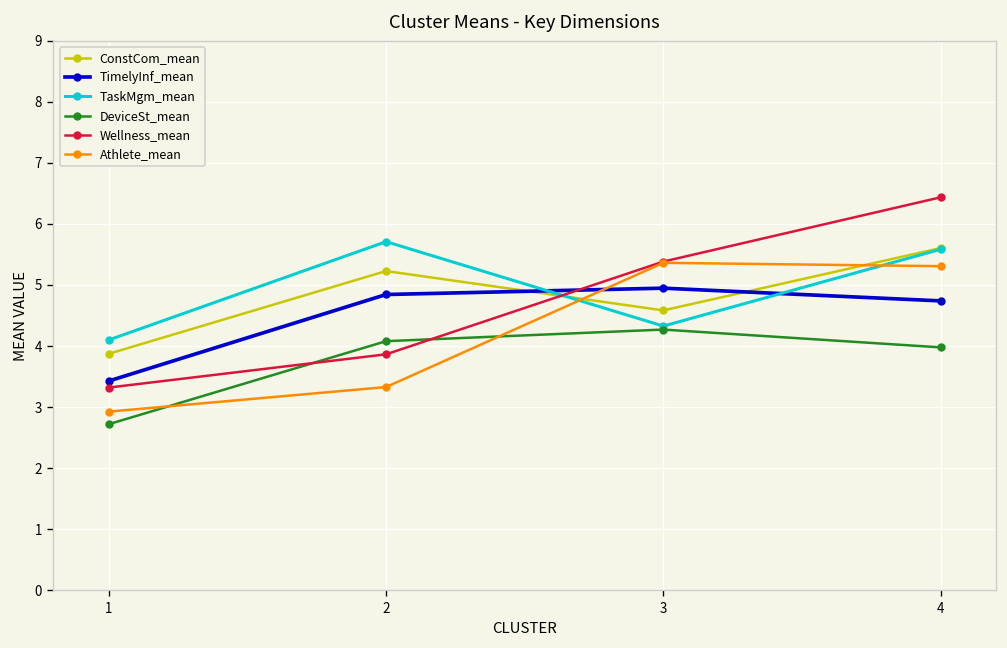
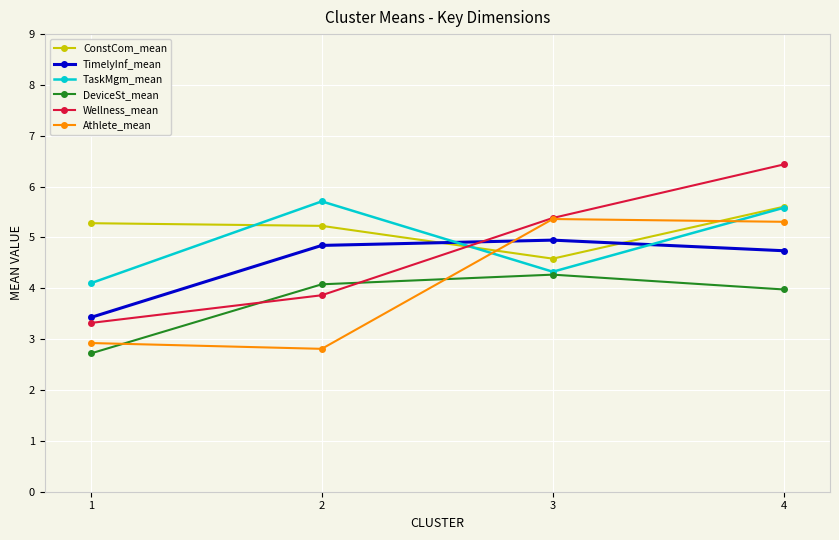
ConstCom_mean, 1: 3.9 -> 5.3
Athlete_mean, 2: 3.3 -> 2.8
